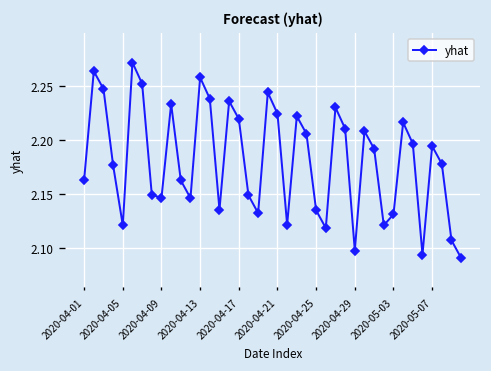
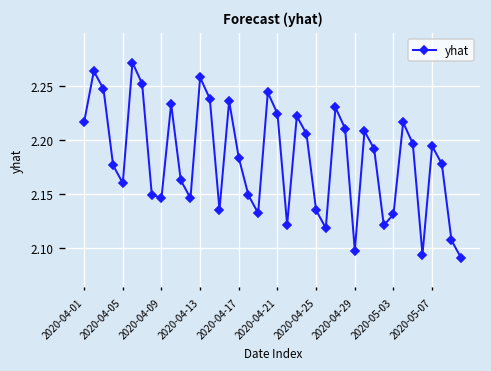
2020-04-01: 2.16 -> 2.22
2020-04-05: 2.12 -> 2.16
2020-04-17: 2.22 -> 2.18
